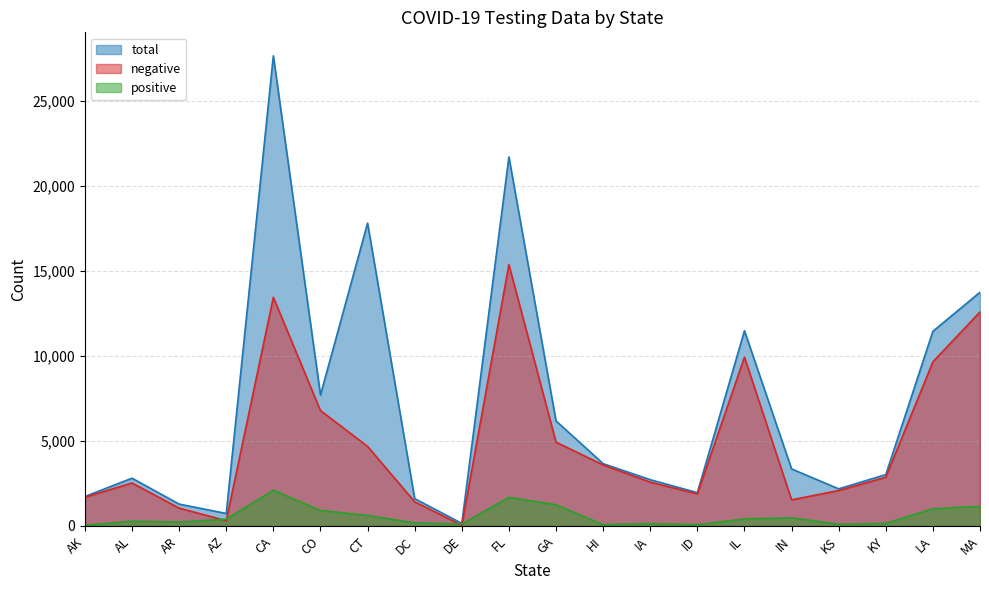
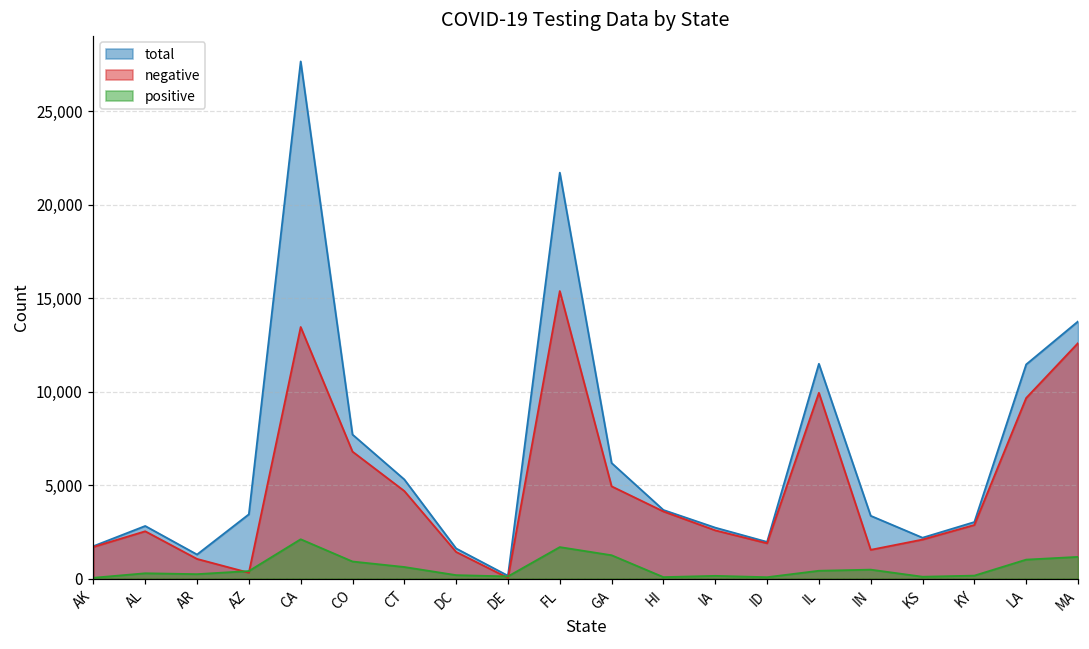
total, AZ: 700 -> 3,400
total, CT: 17,800 -> 5,300
